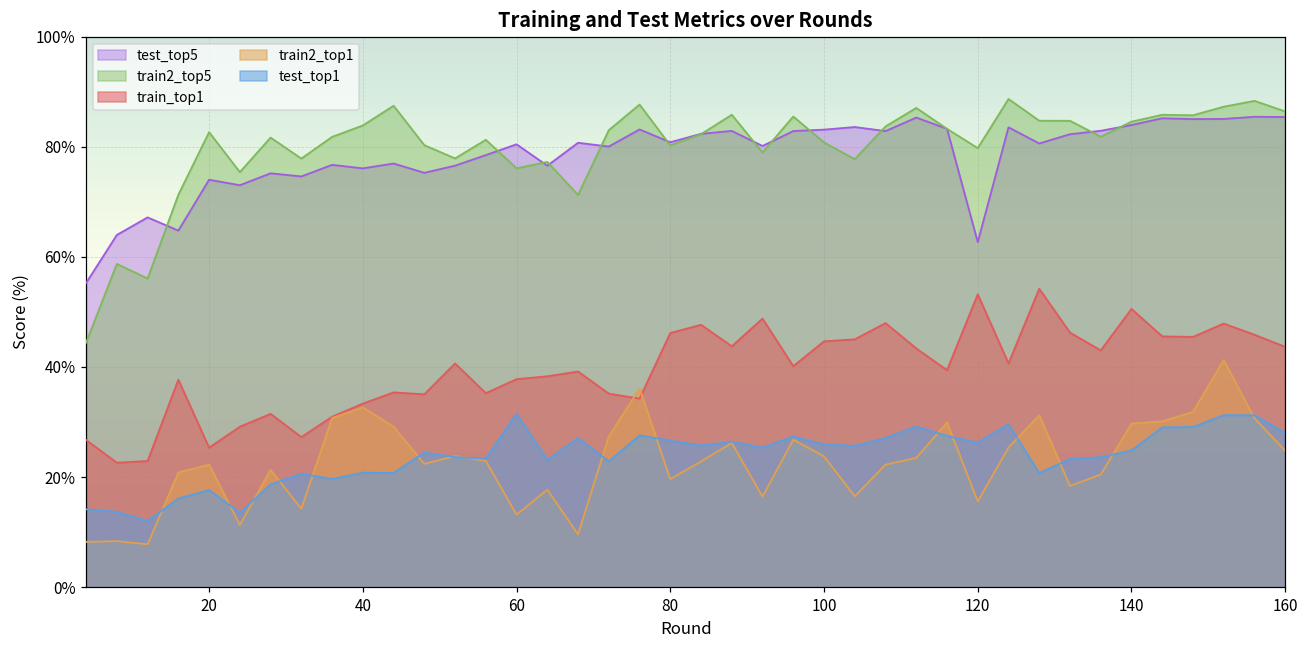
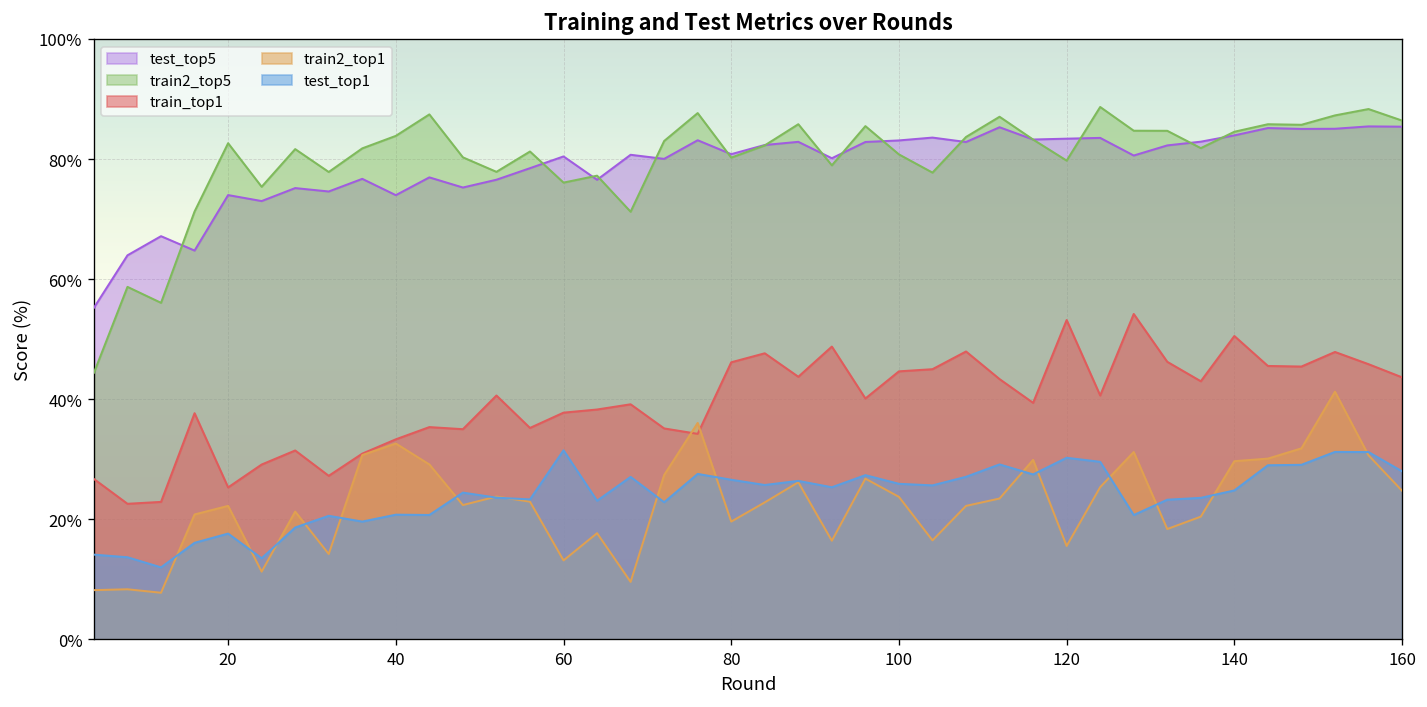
test_top5, 40: 76% -> 74%
test_top5, 120: 63% -> 83%
test_top1, 120: 26% -> 30%
